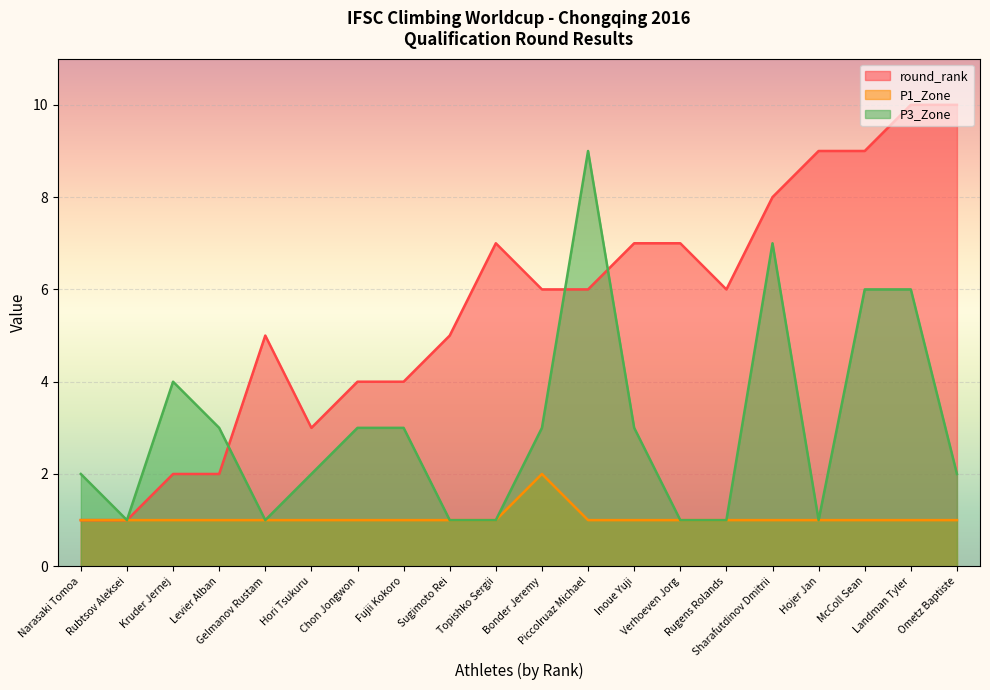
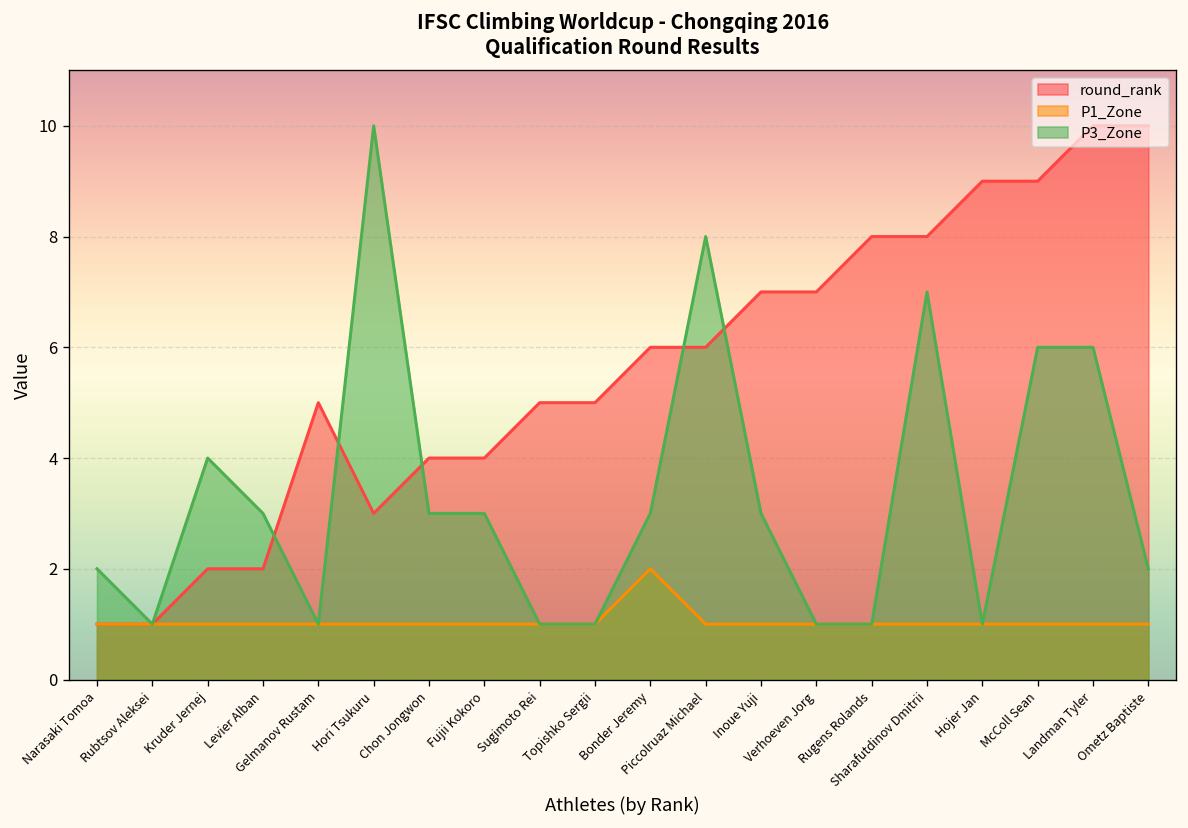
P3_Zone, Hori Tsukuru: 2 -> 10
round_rank, Topishko Sergii: 7 -> 5
P3_Zone, Piccolruaz Michael: 9 -> 8
round_rank, Rugens Rolands: 6 -> 8
